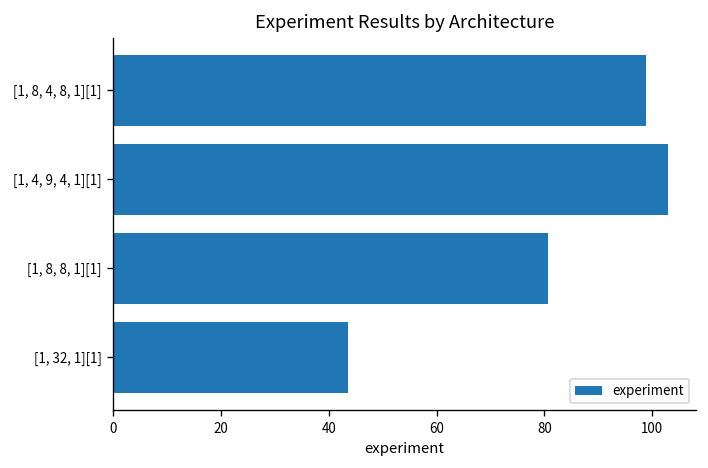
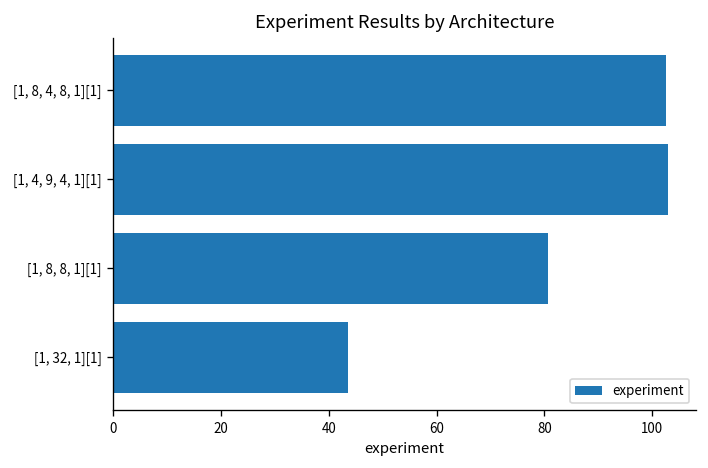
[1, 8, 4, 8, 1][1]: 99 -> 103
